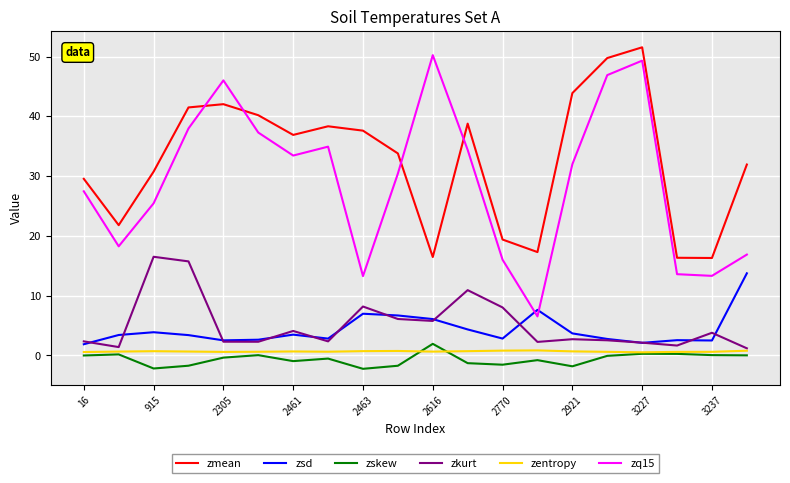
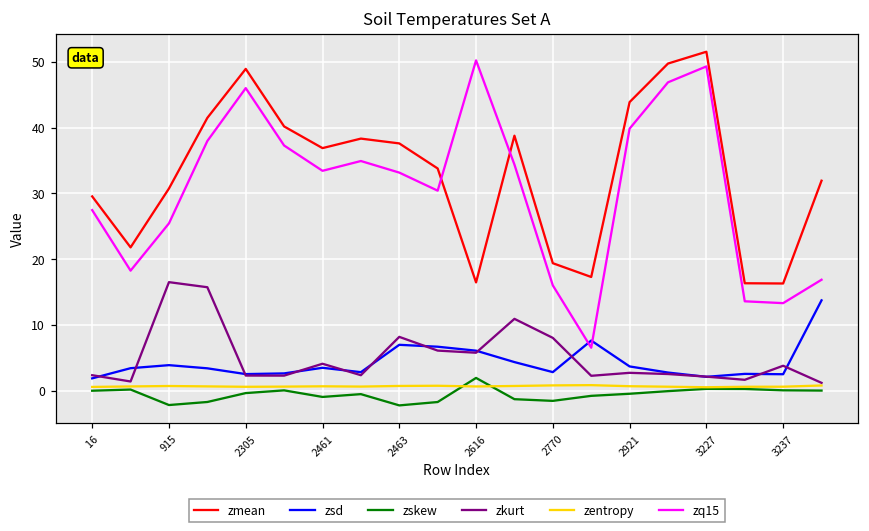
zmean, 2305: 42 -> 49
zq15, 2463: 13 -> 33
zskew, 2921: -2 -> 0
zq15, 2921: 32 -> 40
